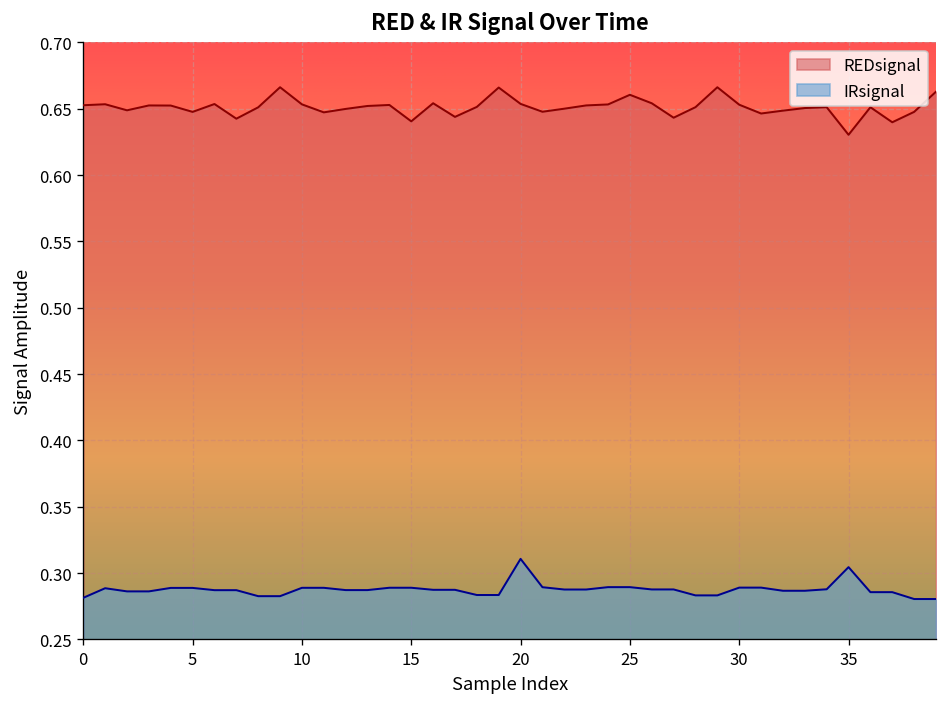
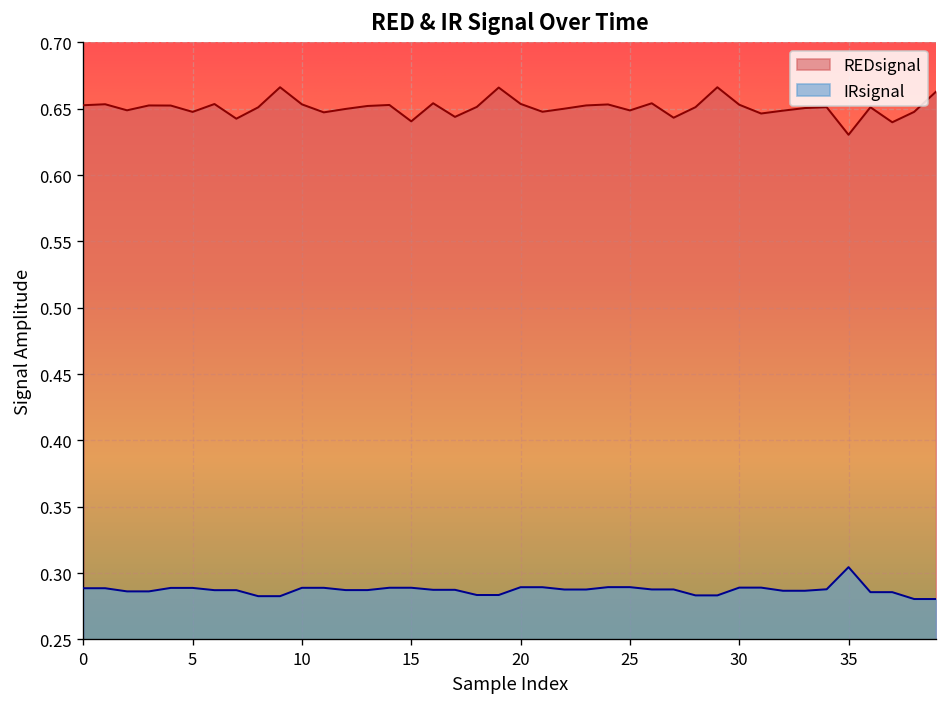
IRsignal, 0: 0.281 -> 0.289
IRsignal, 20: 0.311 -> 0.289
REDsignal, 25: 0.660 -> 0.649
